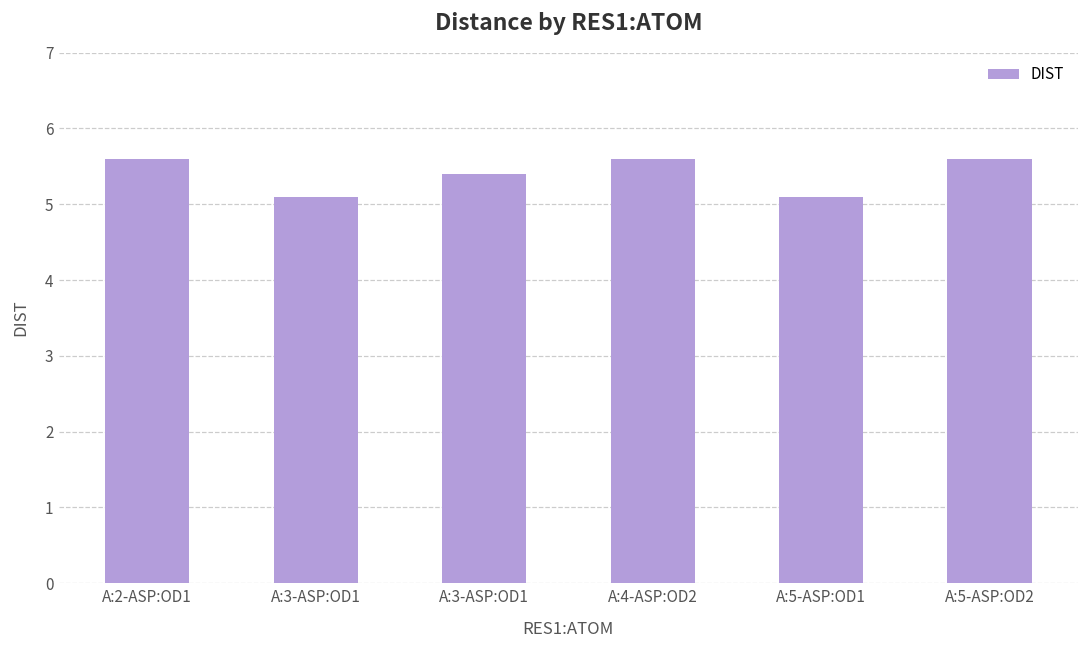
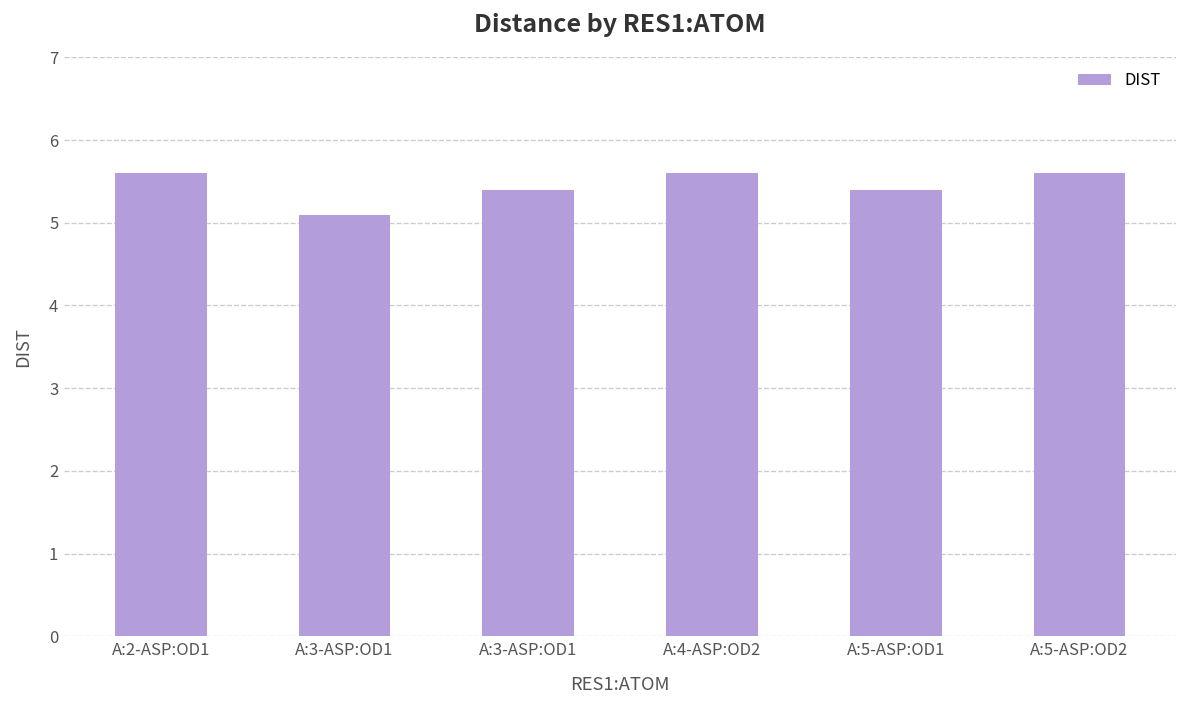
A:5-ASP:OD1: 5.1 -> 5.4
